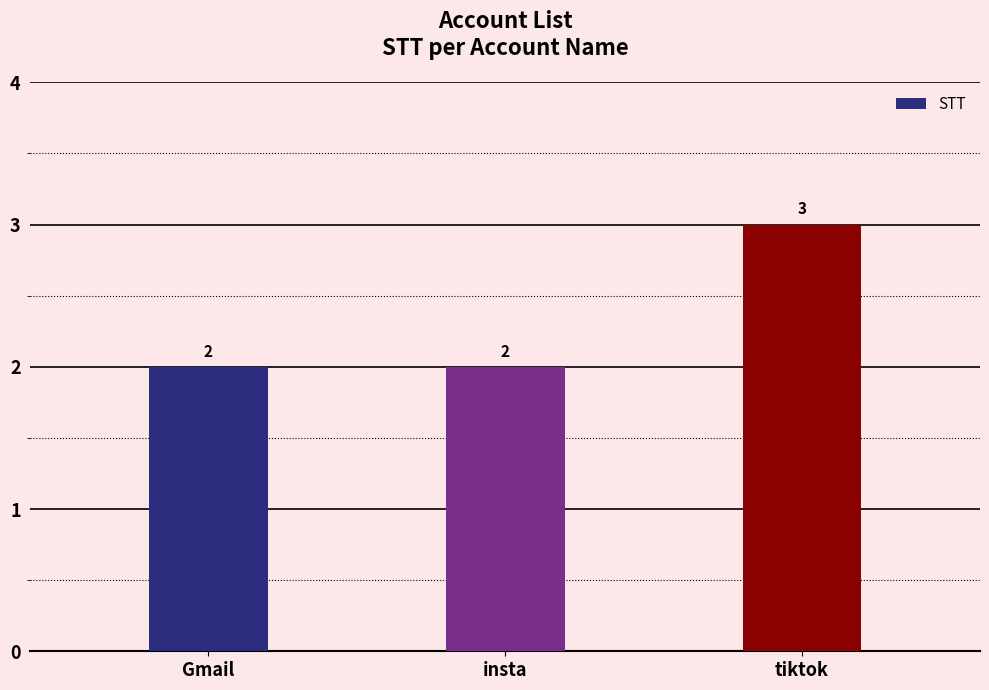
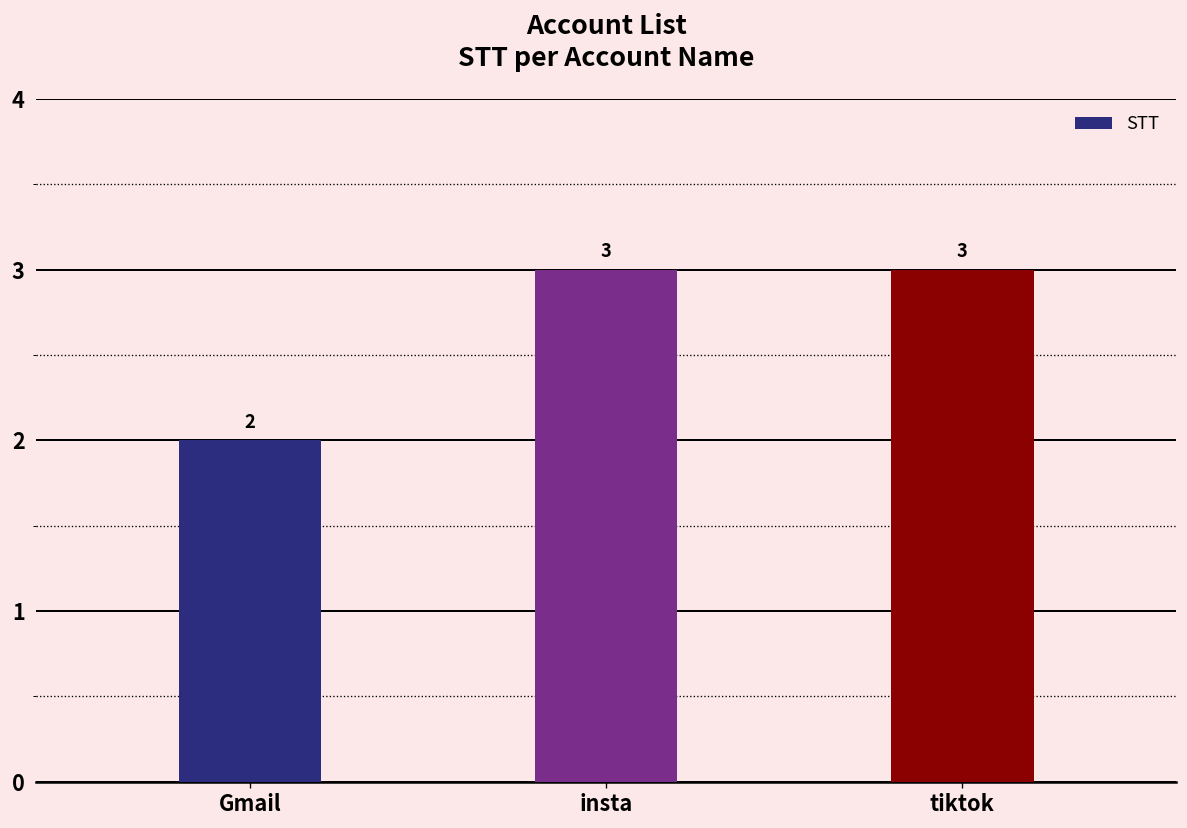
insta: 2 -> 3
